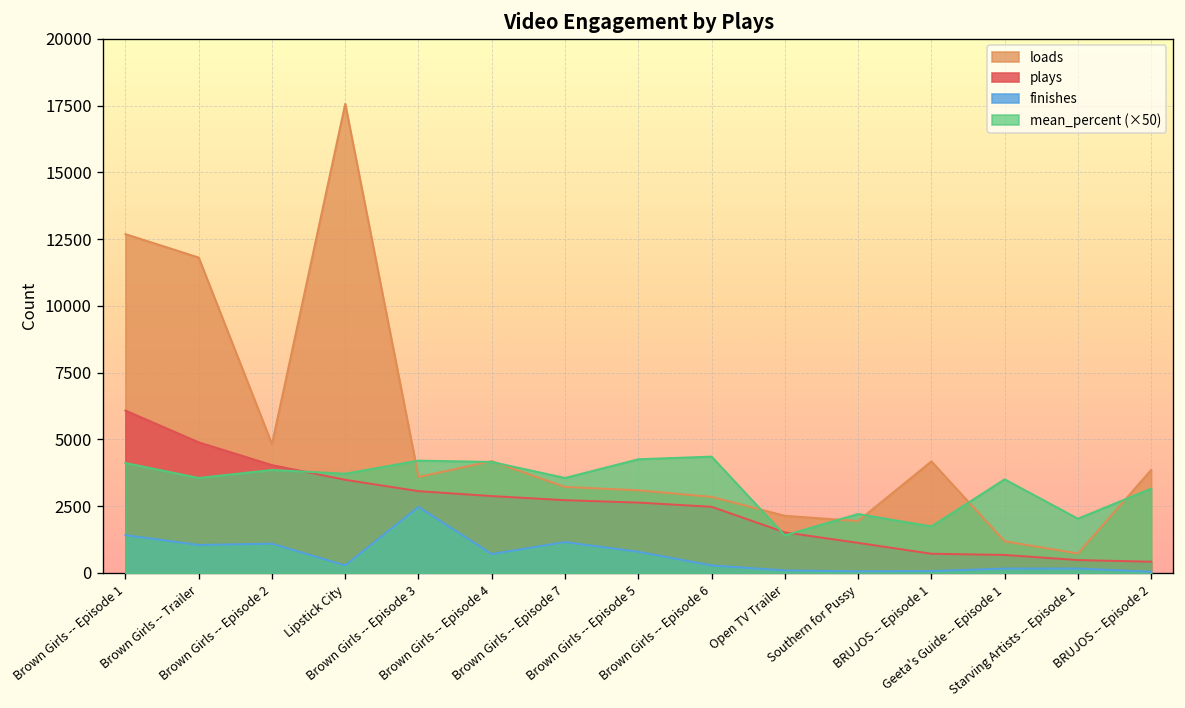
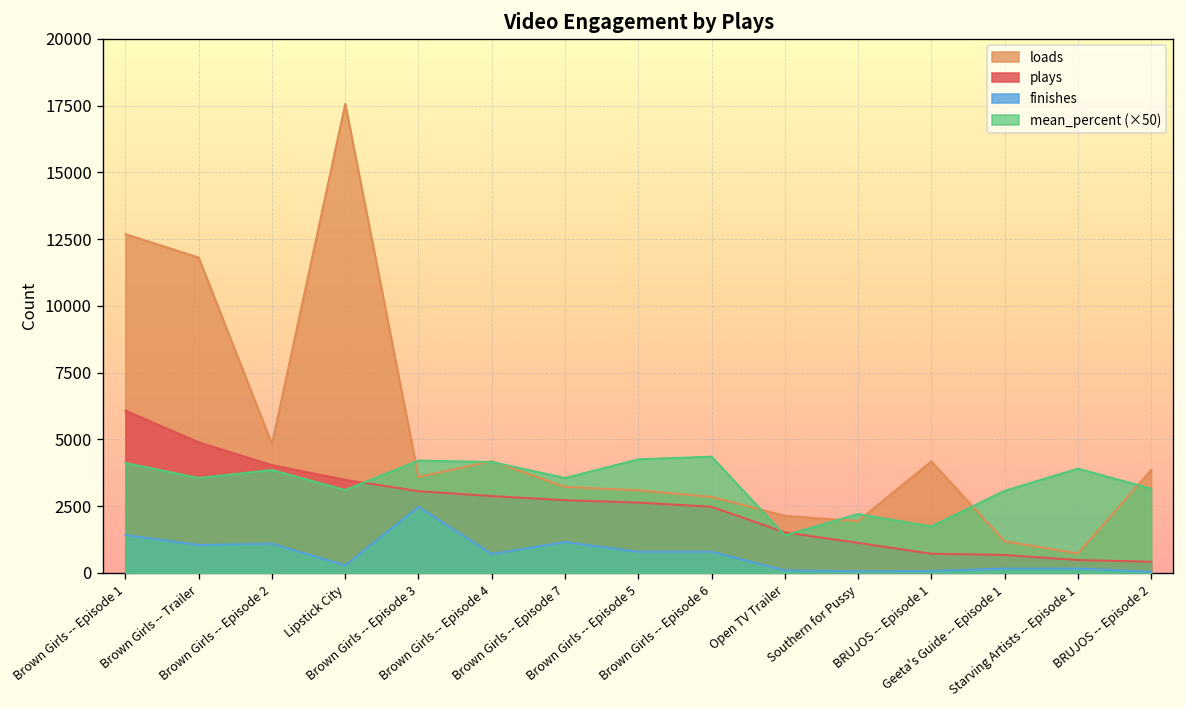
mean_percent (×50), Lipstick City: 3700 -> 3100
finishes, Brown Girls -- Episode 6: 300 -> 800
mean_percent (×50), Geeta's Guide -- Episode 1: 3500 -> 3100
mean_percent (×50), Starving Artists -- Episode 1: 2000 -> 3900
